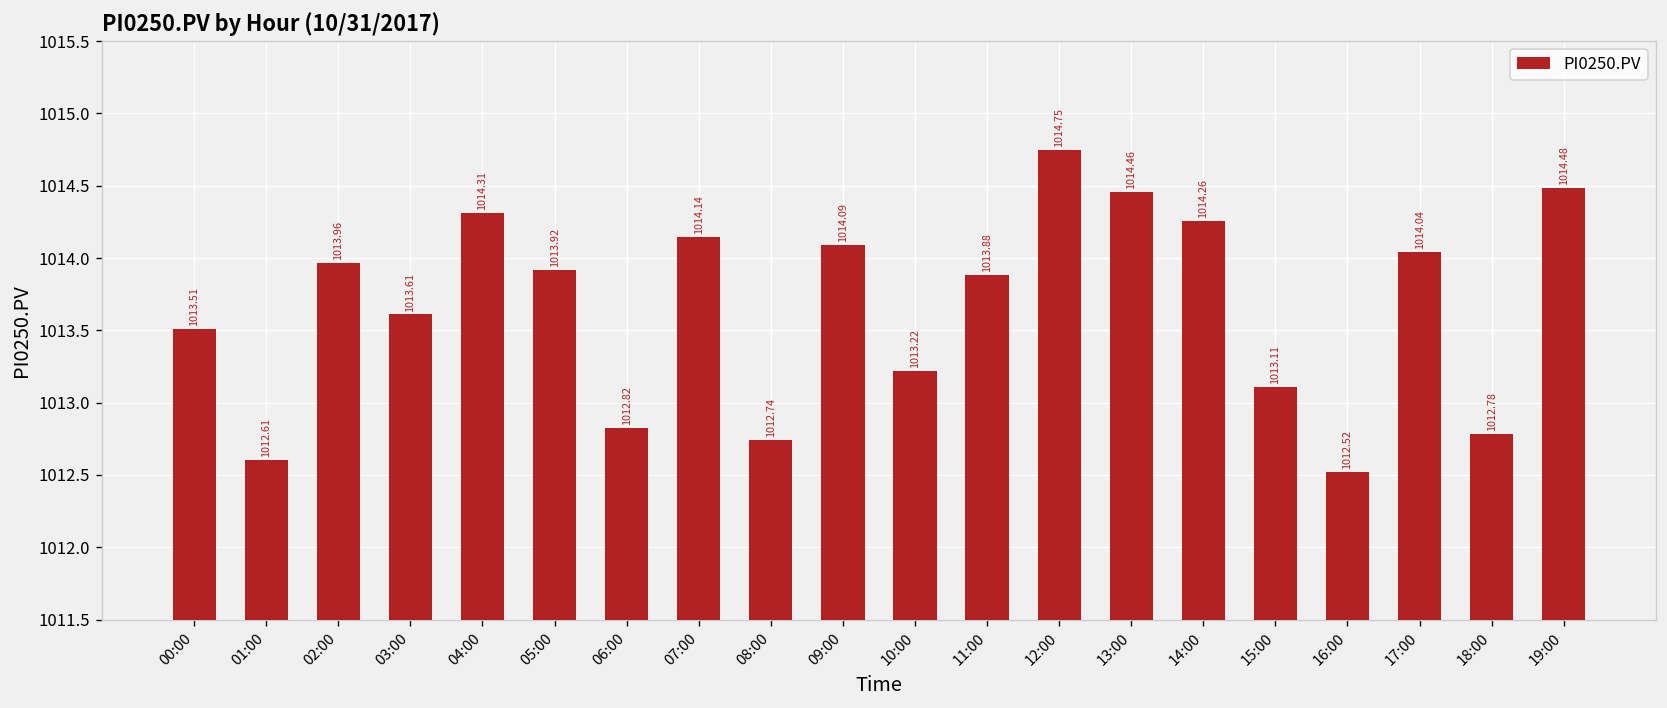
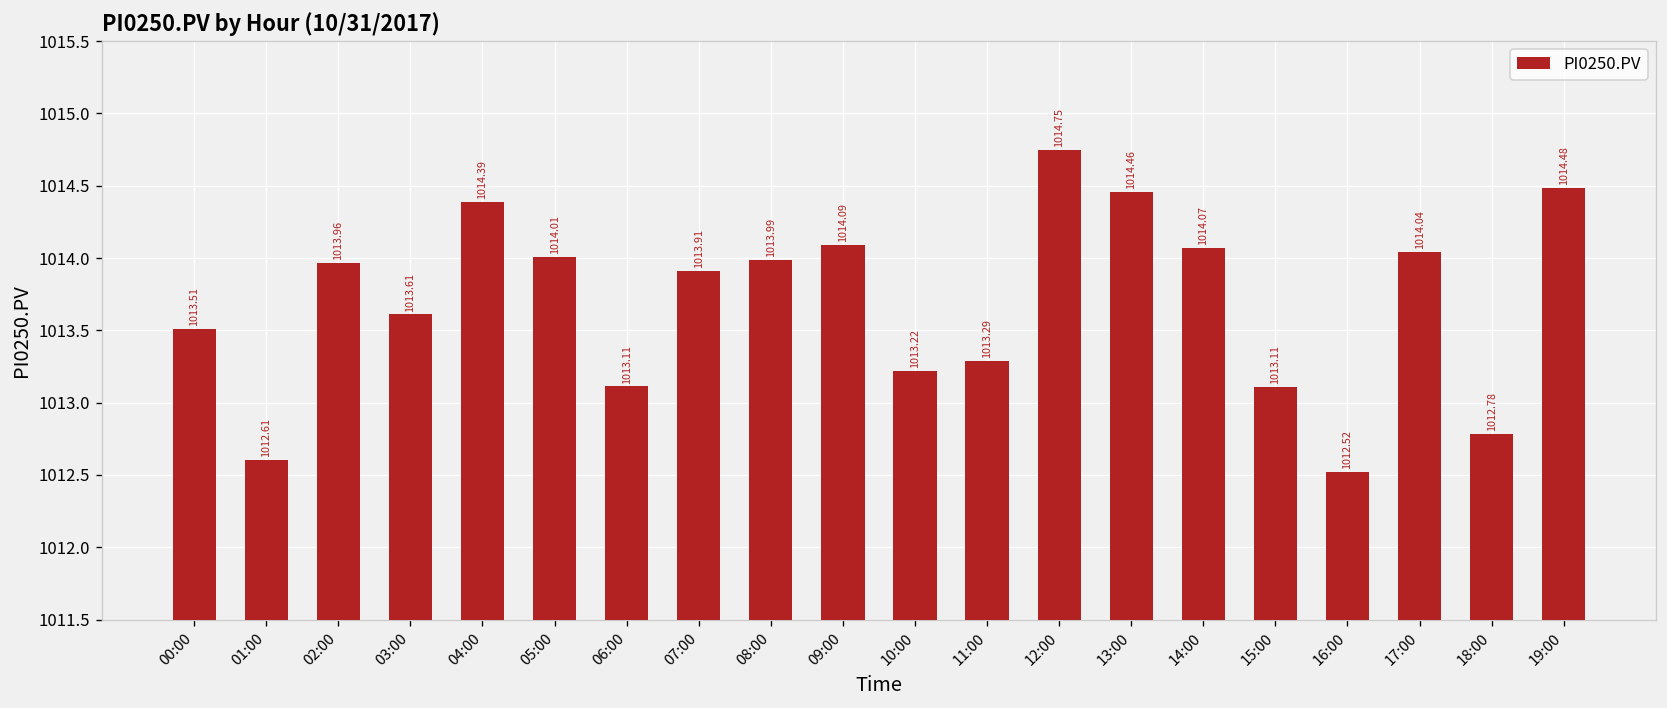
04:00: 1014.31 -> 1014.39
05:00: 1013.92 -> 1014.01
06:00: 1012.82 -> 1013.11
07:00: 1014.14 -> 1013.91
08:00: 1012.74 -> 1013.99
11:00: 1013.88 -> 1013.29
14:00: 1014.26 -> 1014.07
